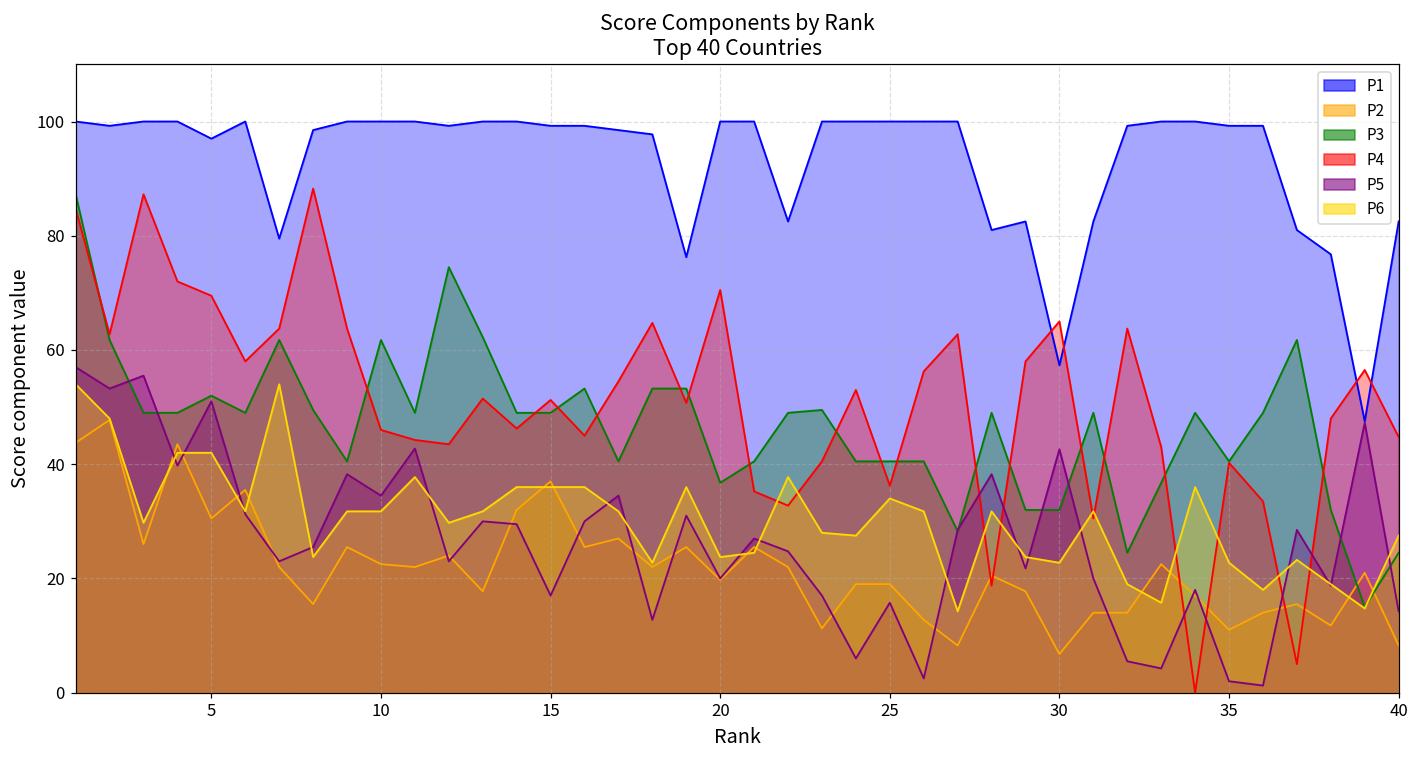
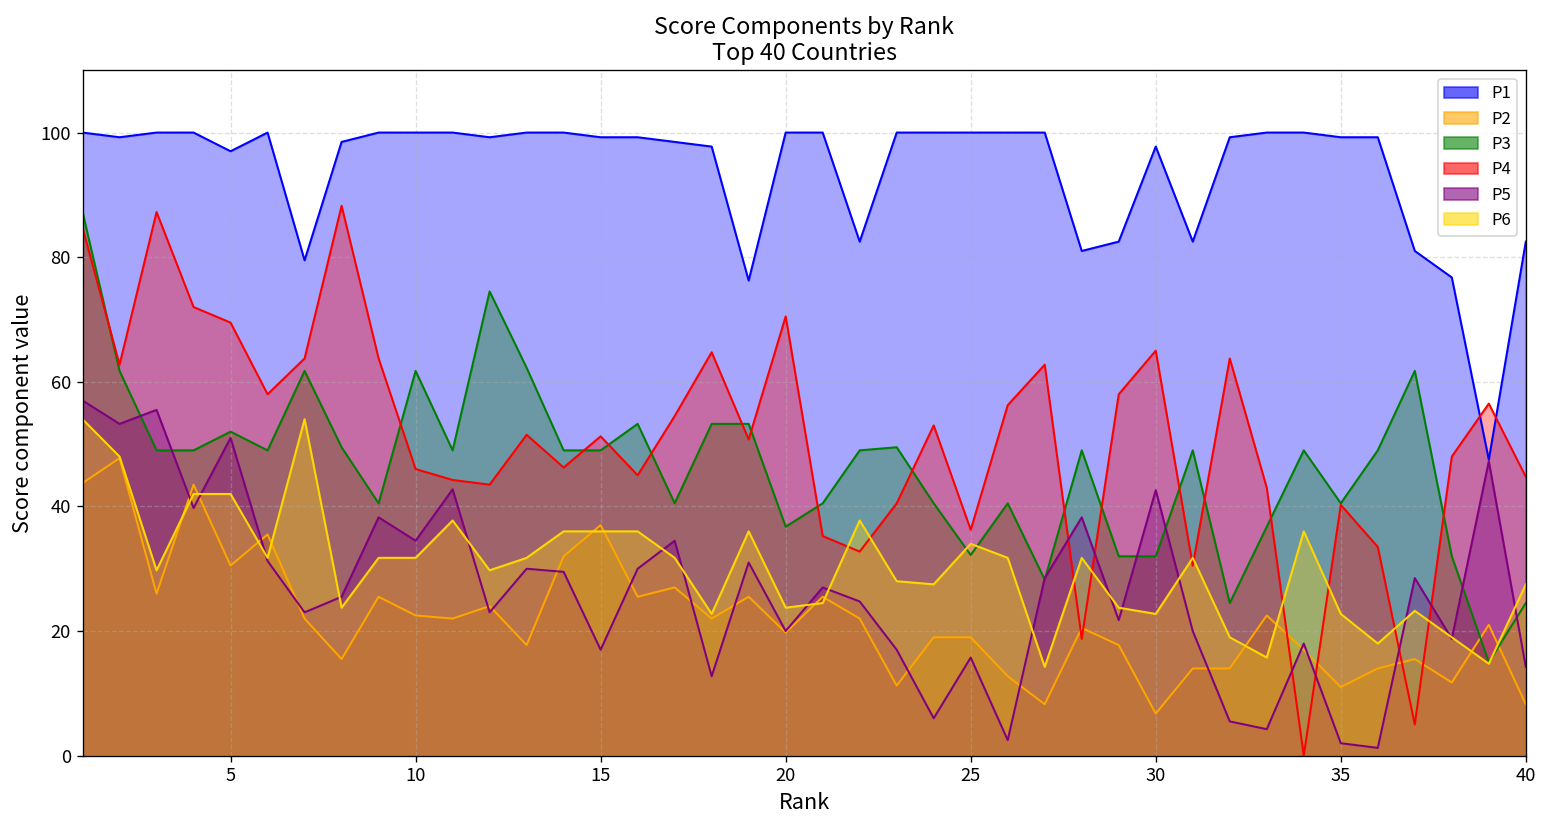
P3, 25: 41 -> 32
P1, 30: 57 -> 98
